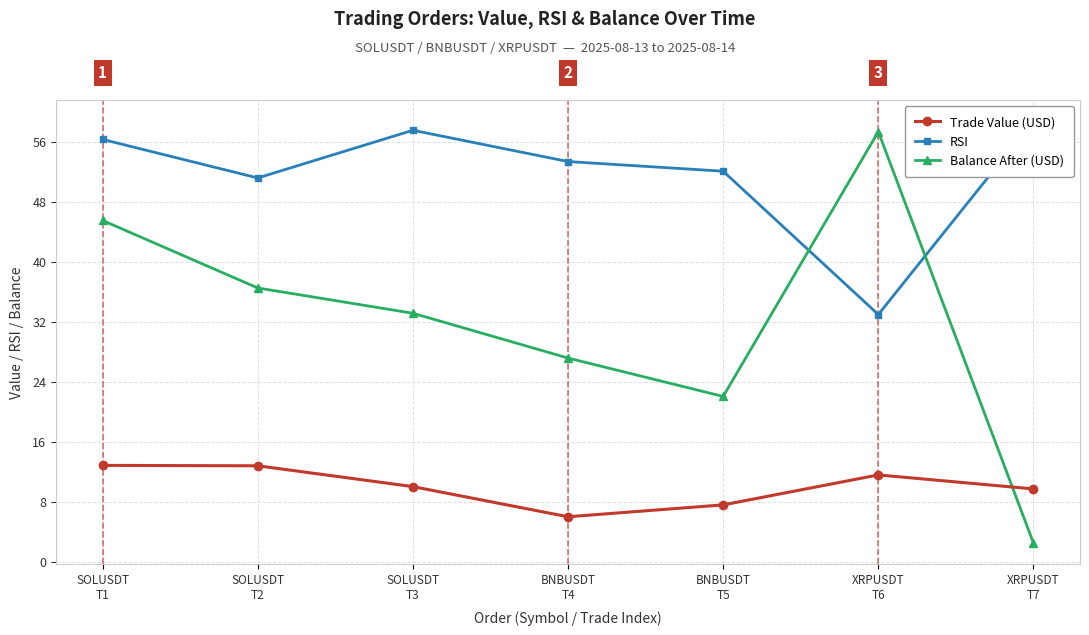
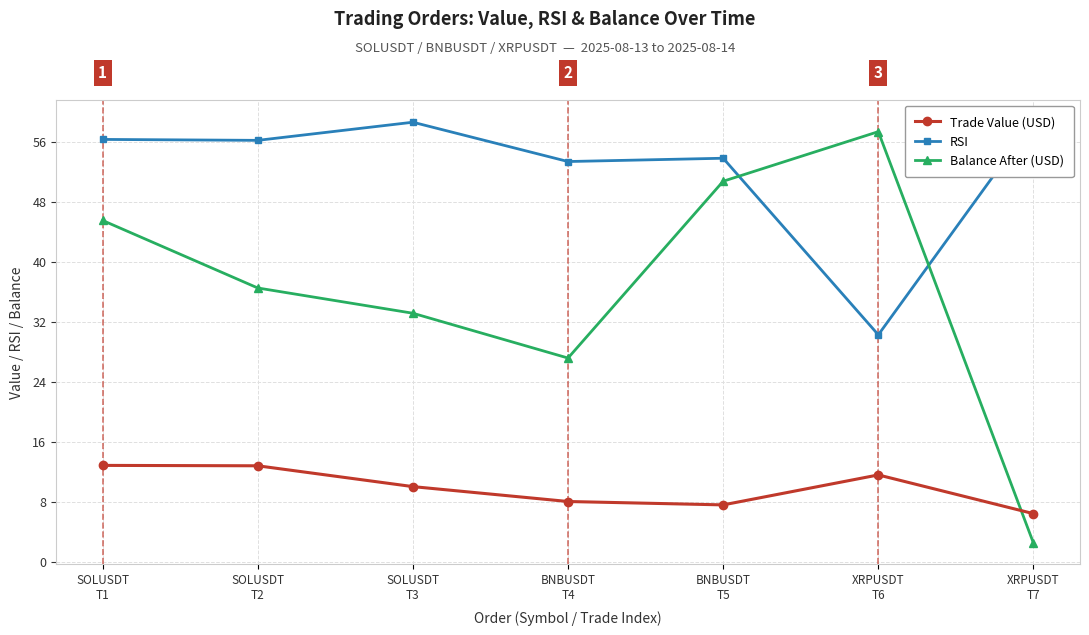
RSI, SOLUSDT T2: 51 -> 56
RSI, SOLUSDT T3: 58 -> 59
Trade Value (USD), BNBUSDT T4: 6 -> 8
RSI, BNBUSDT T5: 52 -> 54
Balance After (USD), BNBUSDT T5: 22 -> 51
RSI, XRPUSDT T6: 33 -> 30
Trade Value (USD), XRPUSDT T7: 10 -> 6
